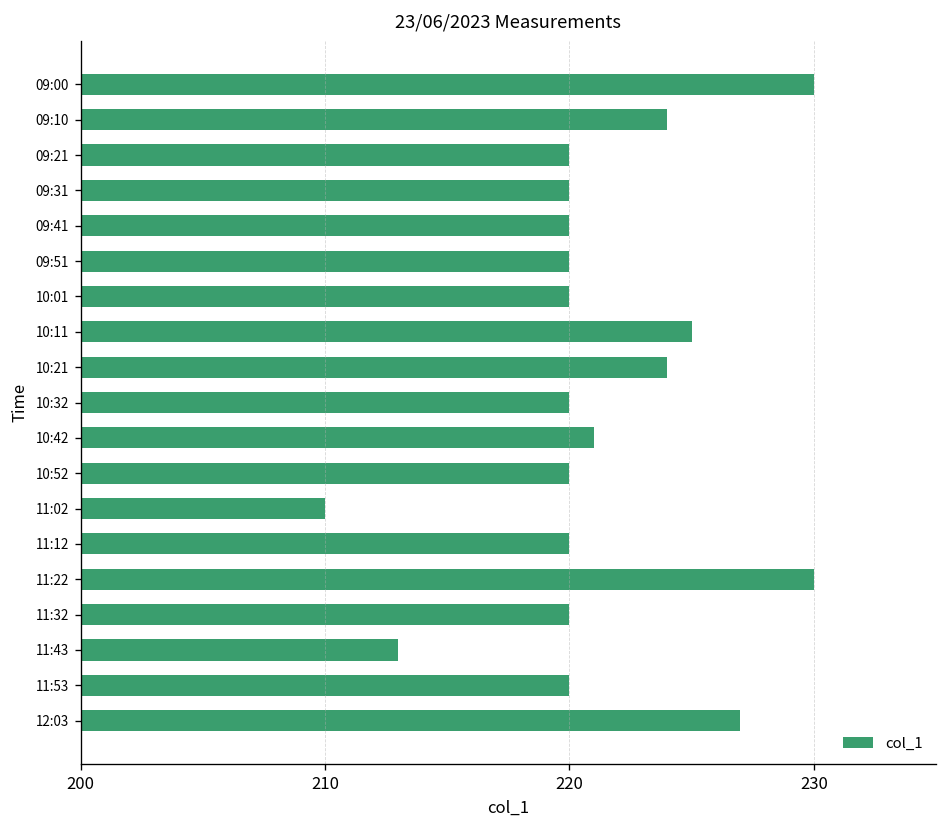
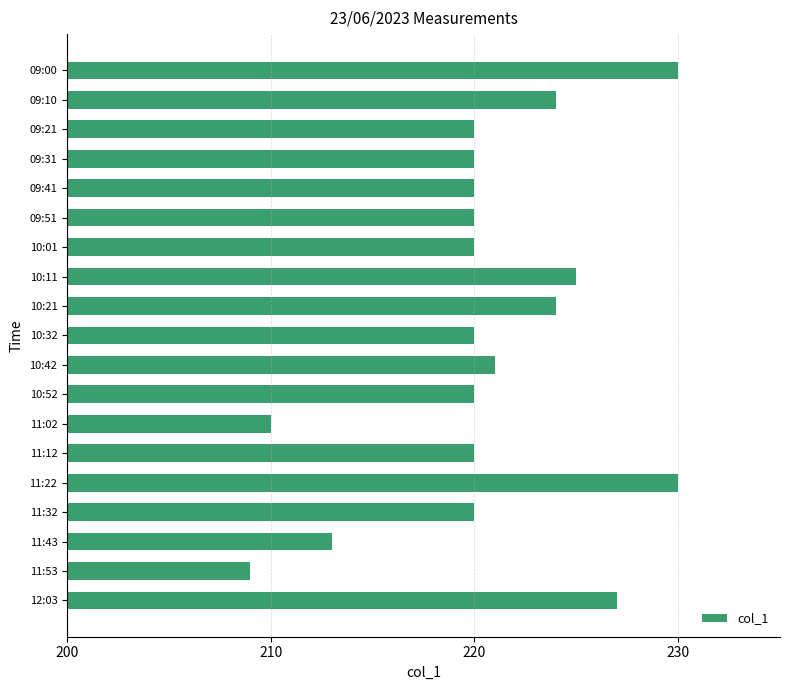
11:53: 220 -> 209
